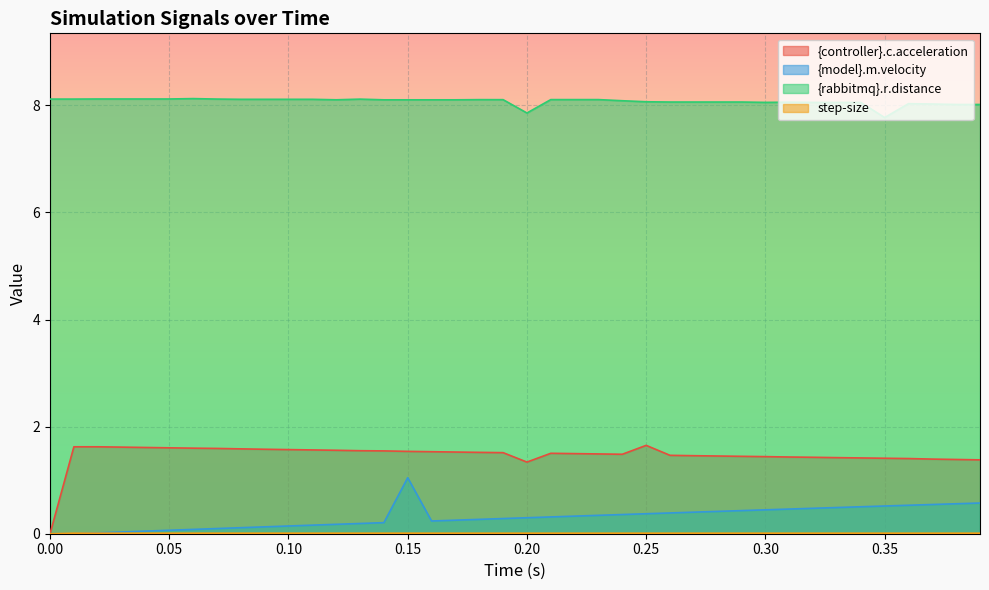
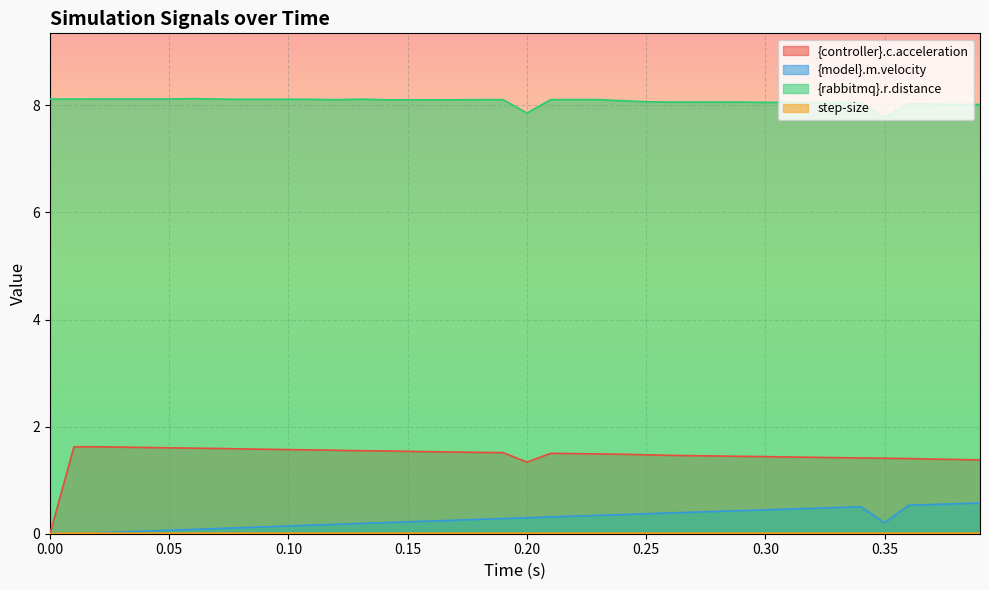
{model}.m.velocity, 0.15: 1.0 -> 0.2
{controller}.c.acceleration, 0.25: 1.7 -> 1.5
{model}.m.velocity, 0.35: 0.5 -> 0.2
